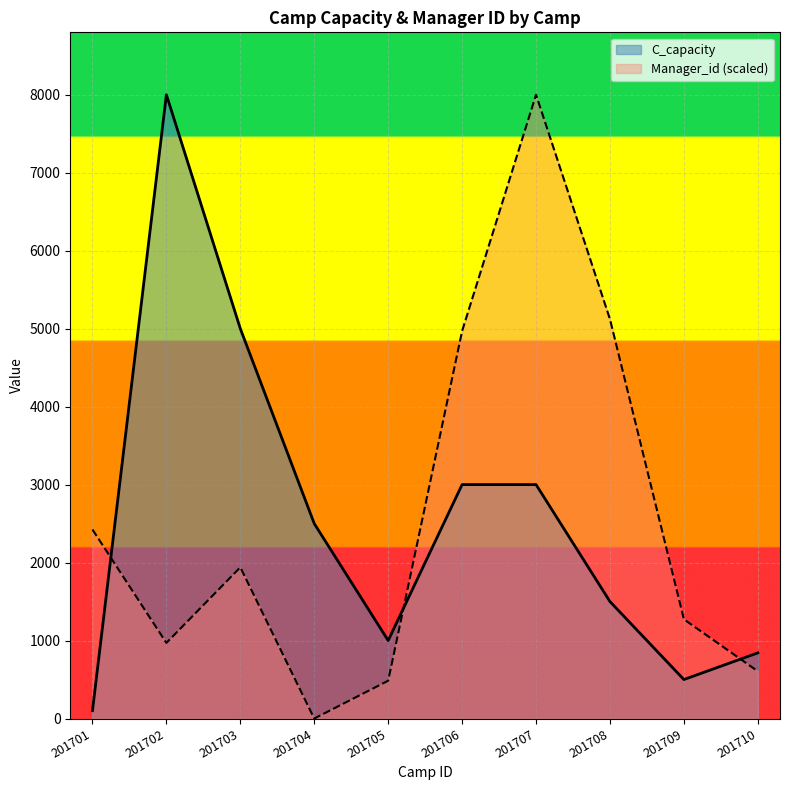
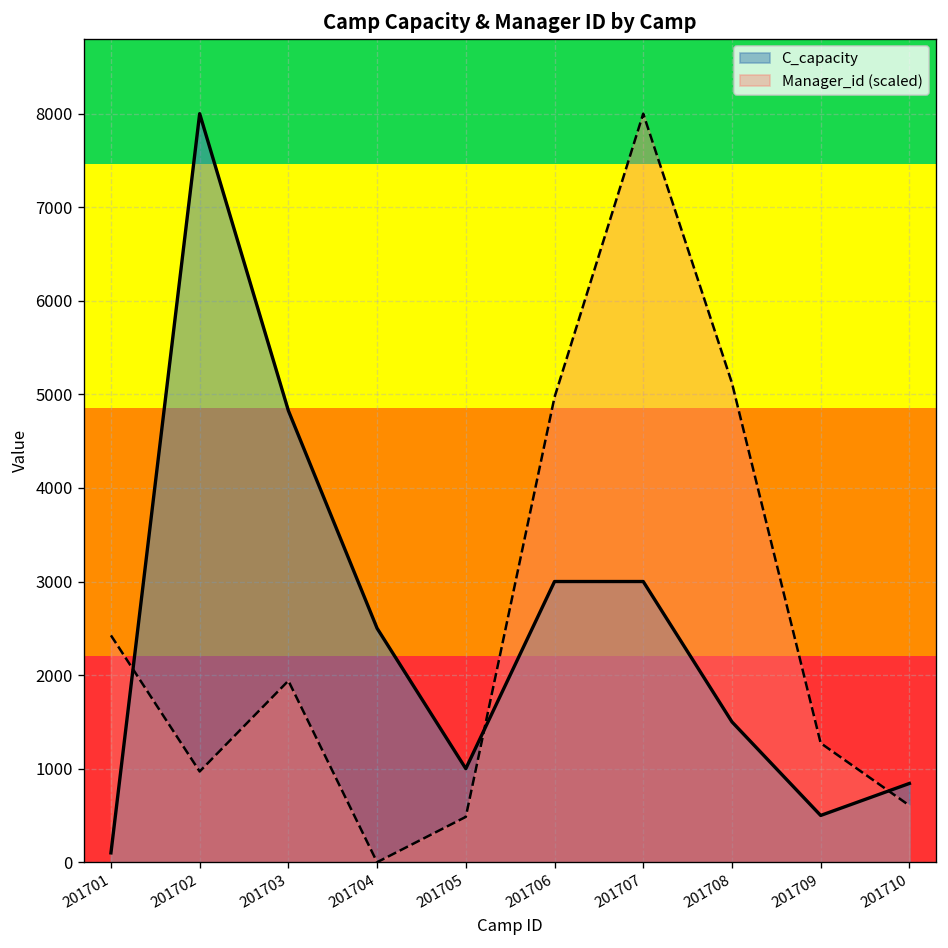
C_capacity, 201703: 5000 -> 4800
